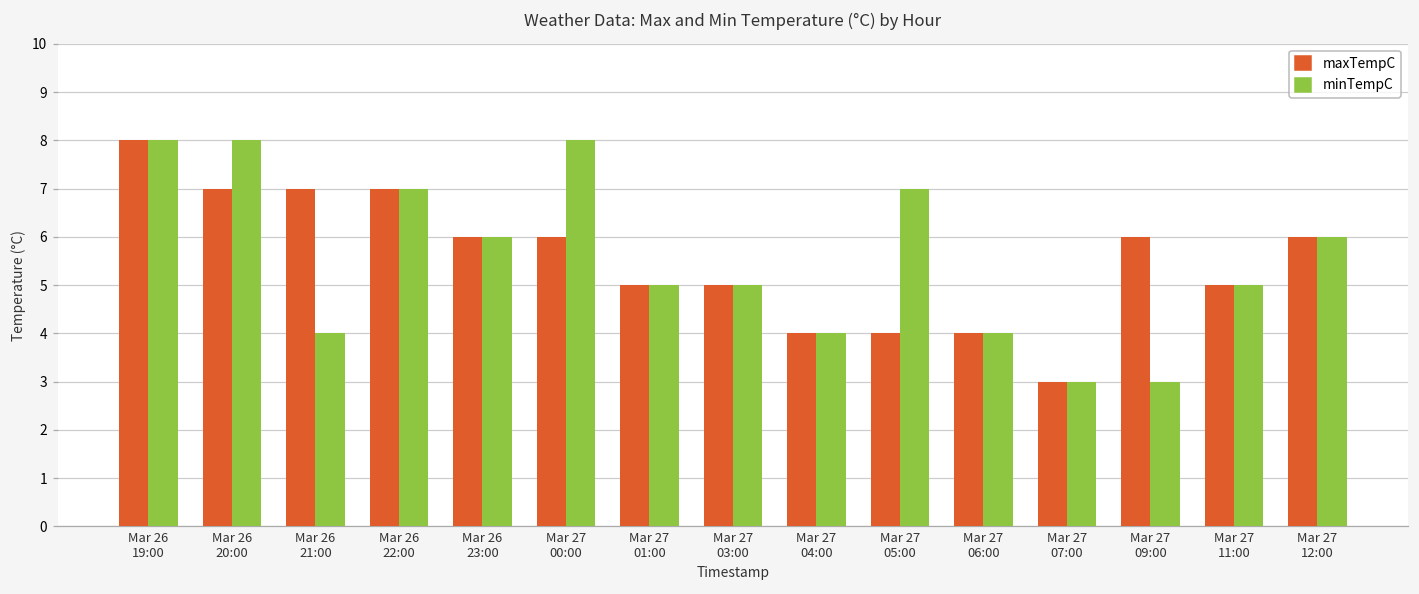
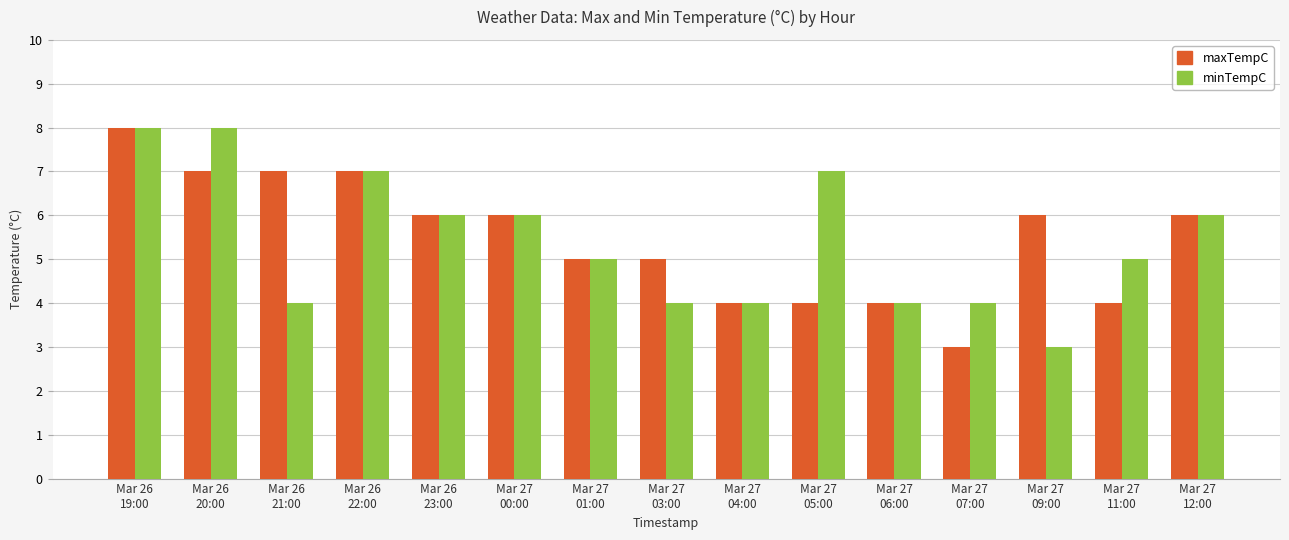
minTempC, Mar 27 00:00: 8 -> 6
minTempC, Mar 27 03:00: 5 -> 4
minTempC, Mar 27 07:00: 3 -> 4
maxTempC, Mar 27 11:00: 5 -> 4
